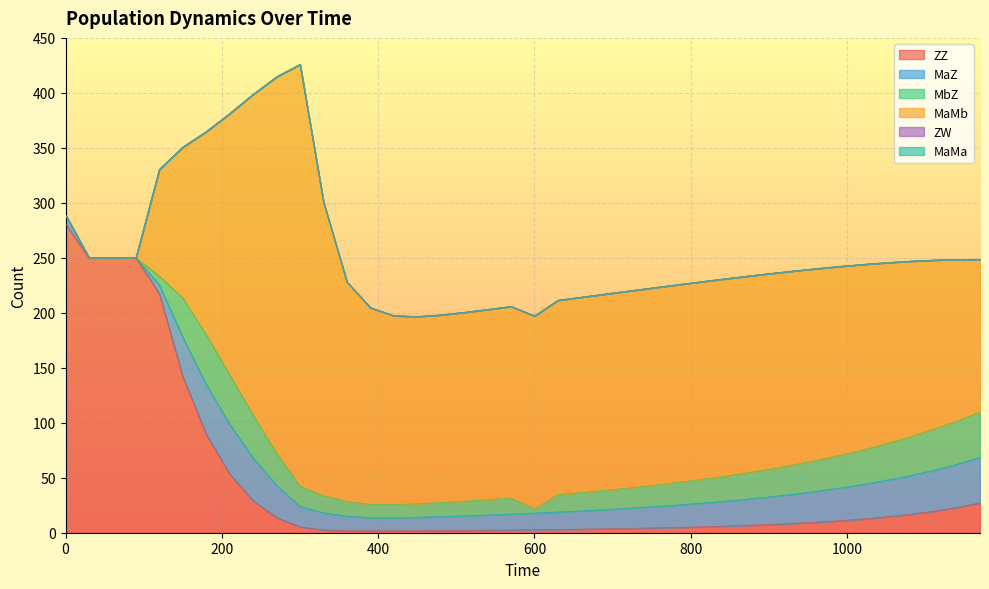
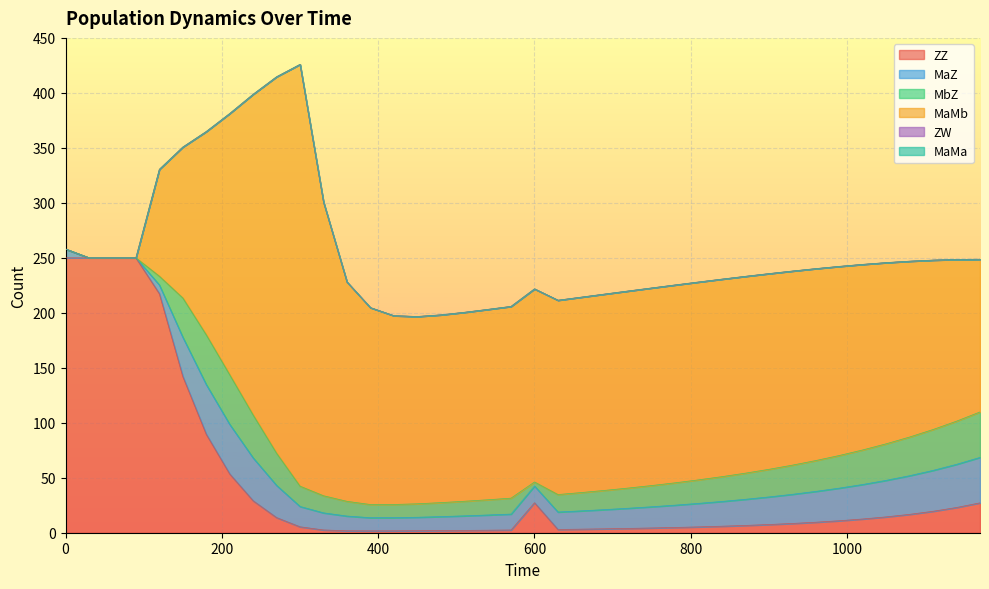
ZZ, 0: 281 -> 250
ZZ, 600: 3 -> 27
